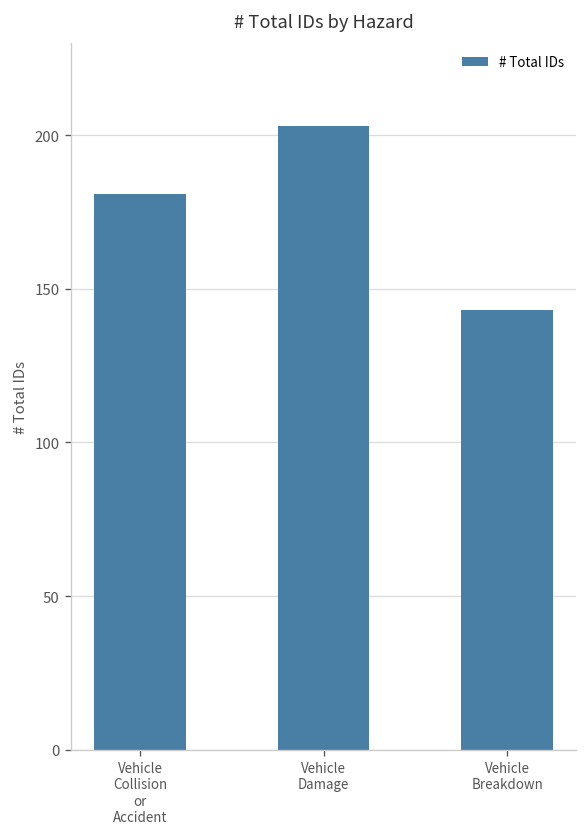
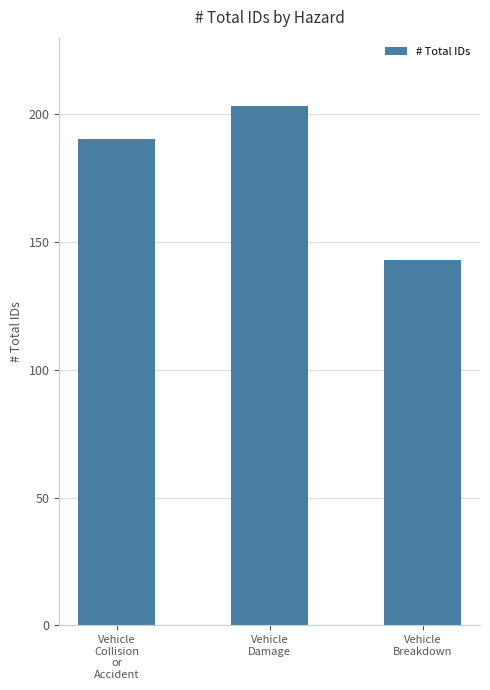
Vehicle Collision or Accident: 181 -> 190
